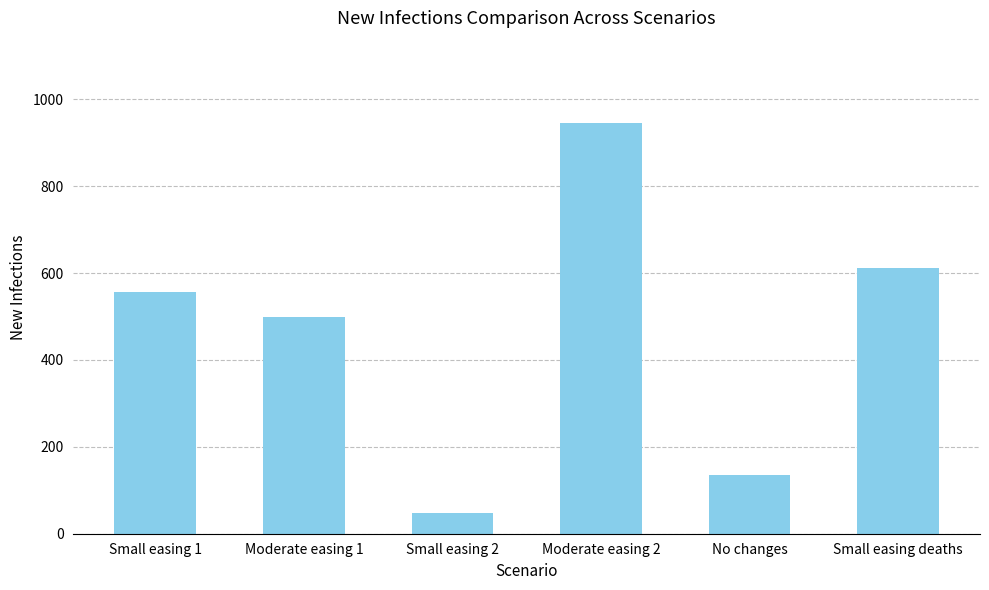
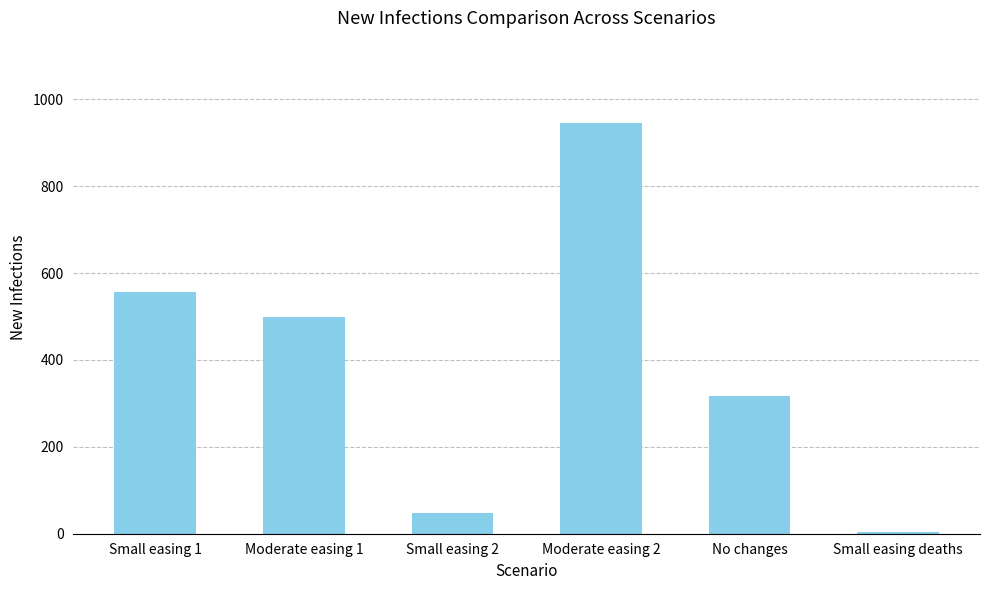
No changes: 140 -> 320
Small easing deaths: 610 -> 0
